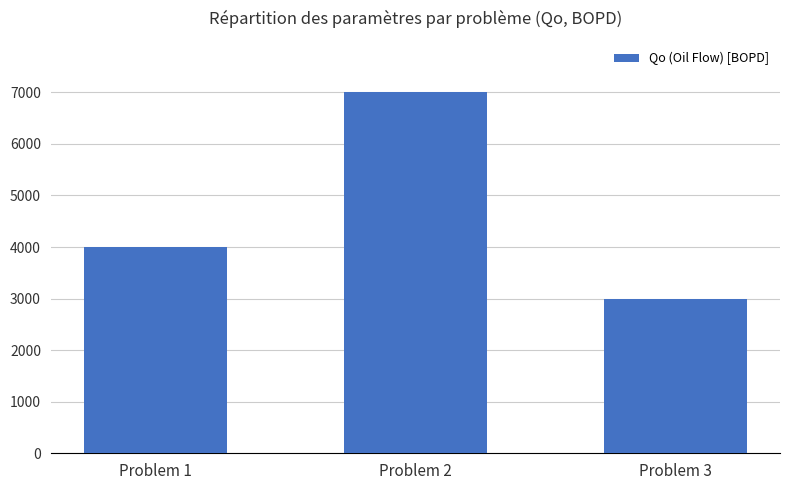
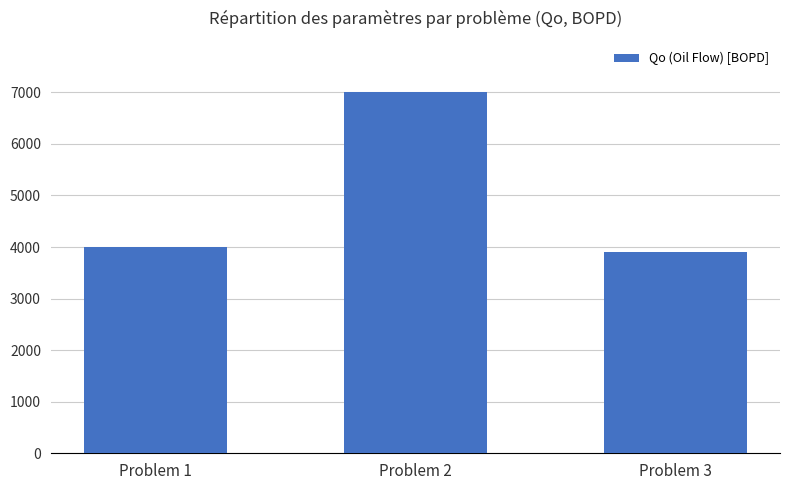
Problem 3: 3000 -> 3900
